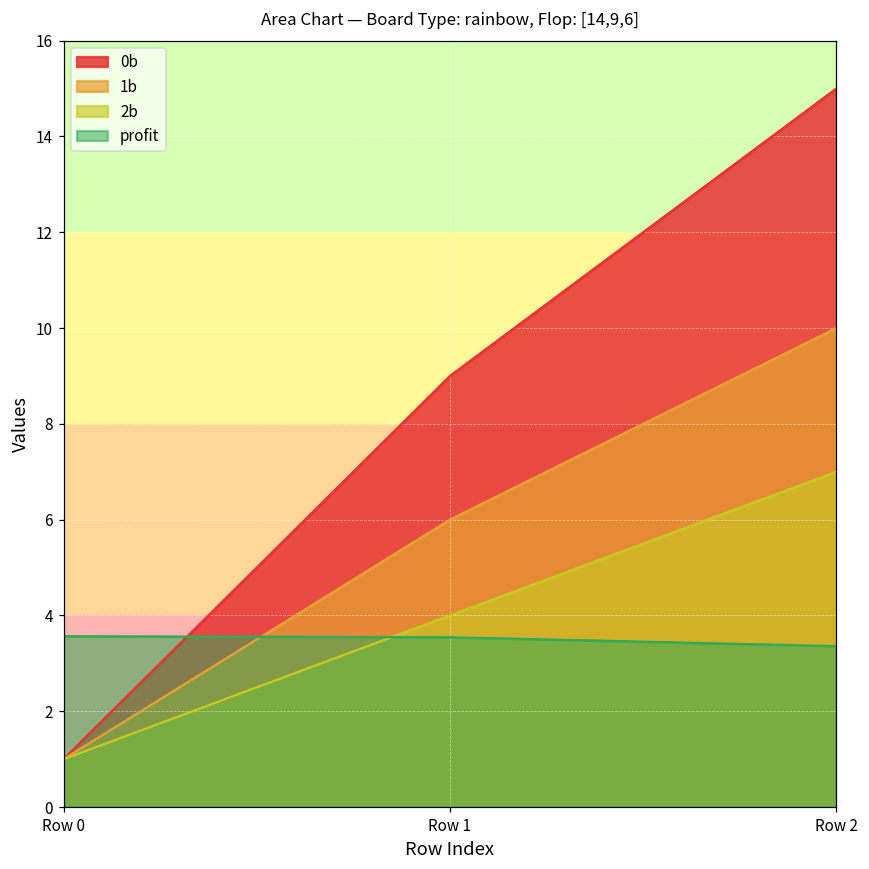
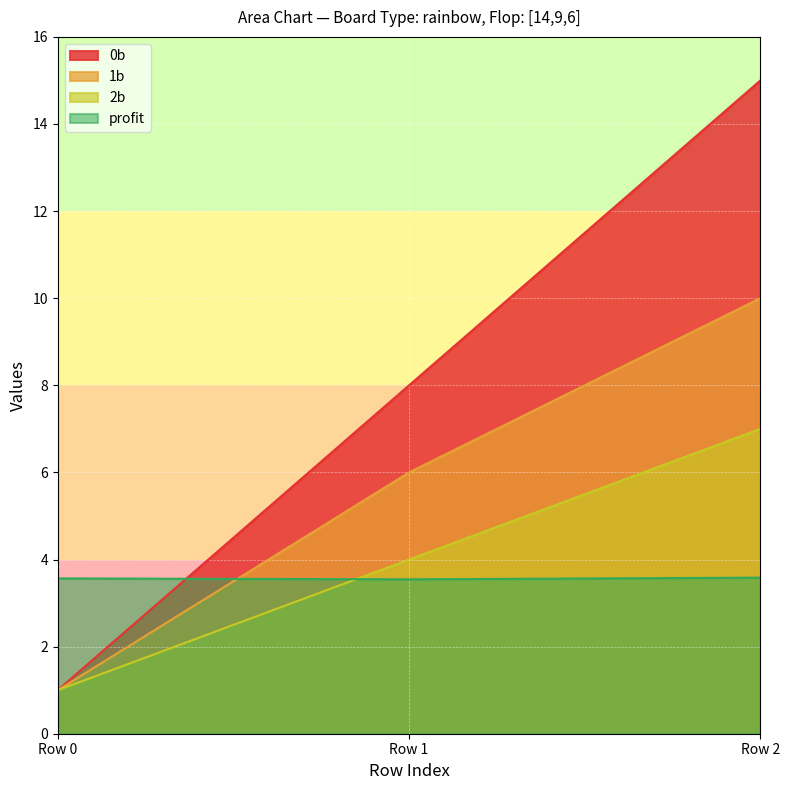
0b, Row 1: 9 -> 8
profit, Row 2: 3.4 -> 3.6
